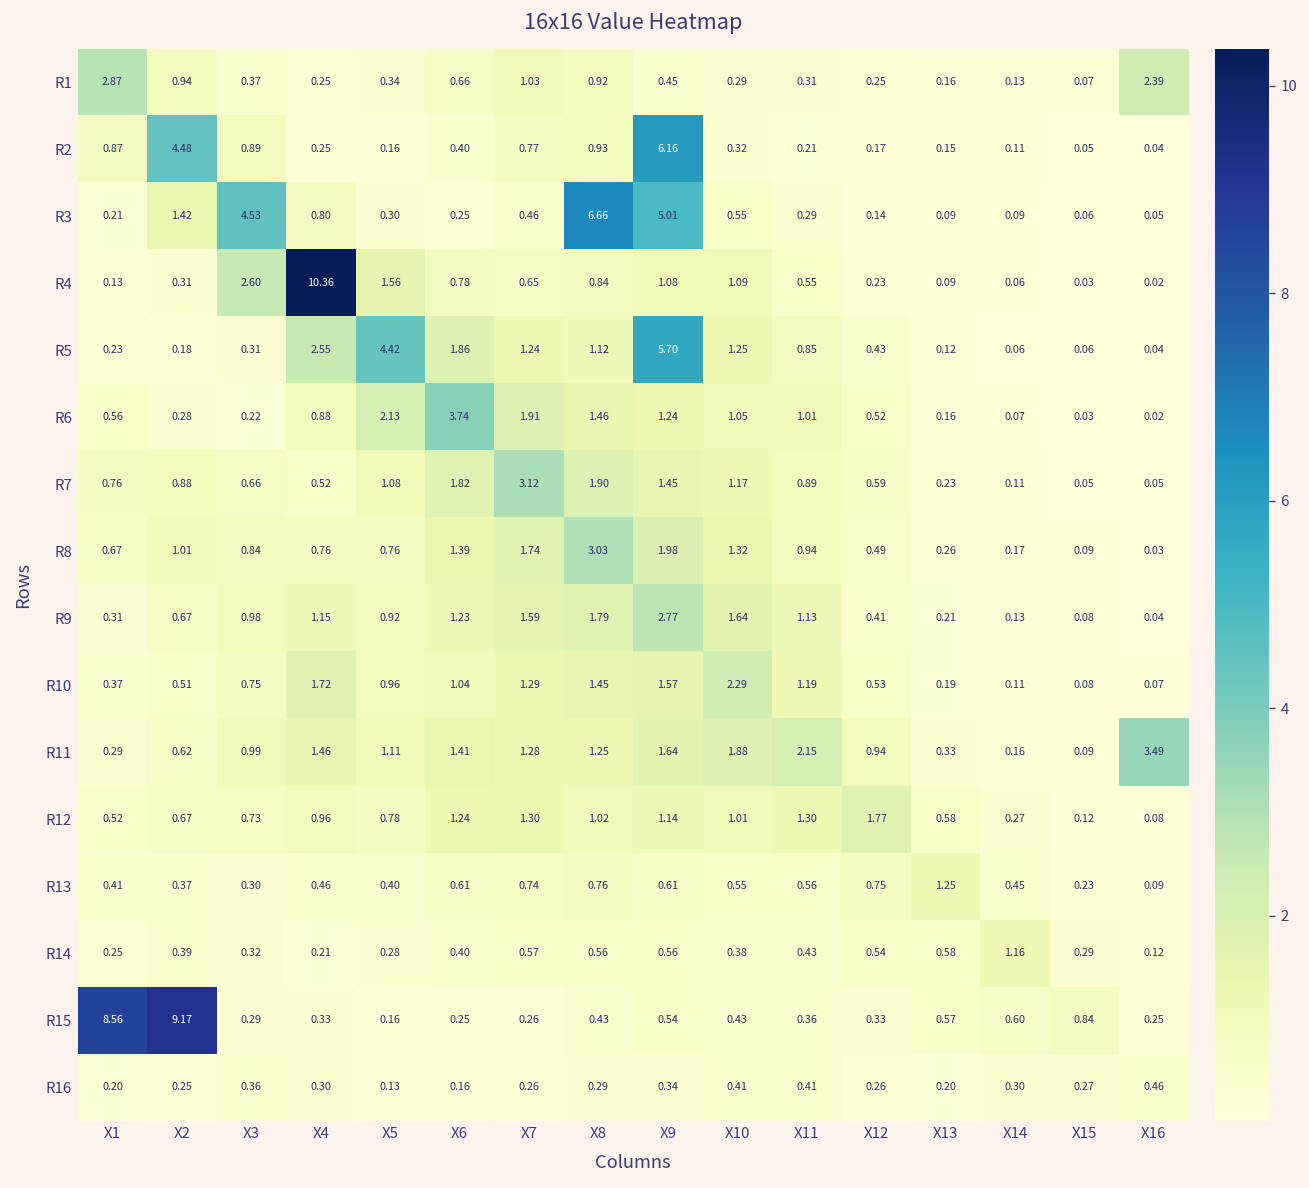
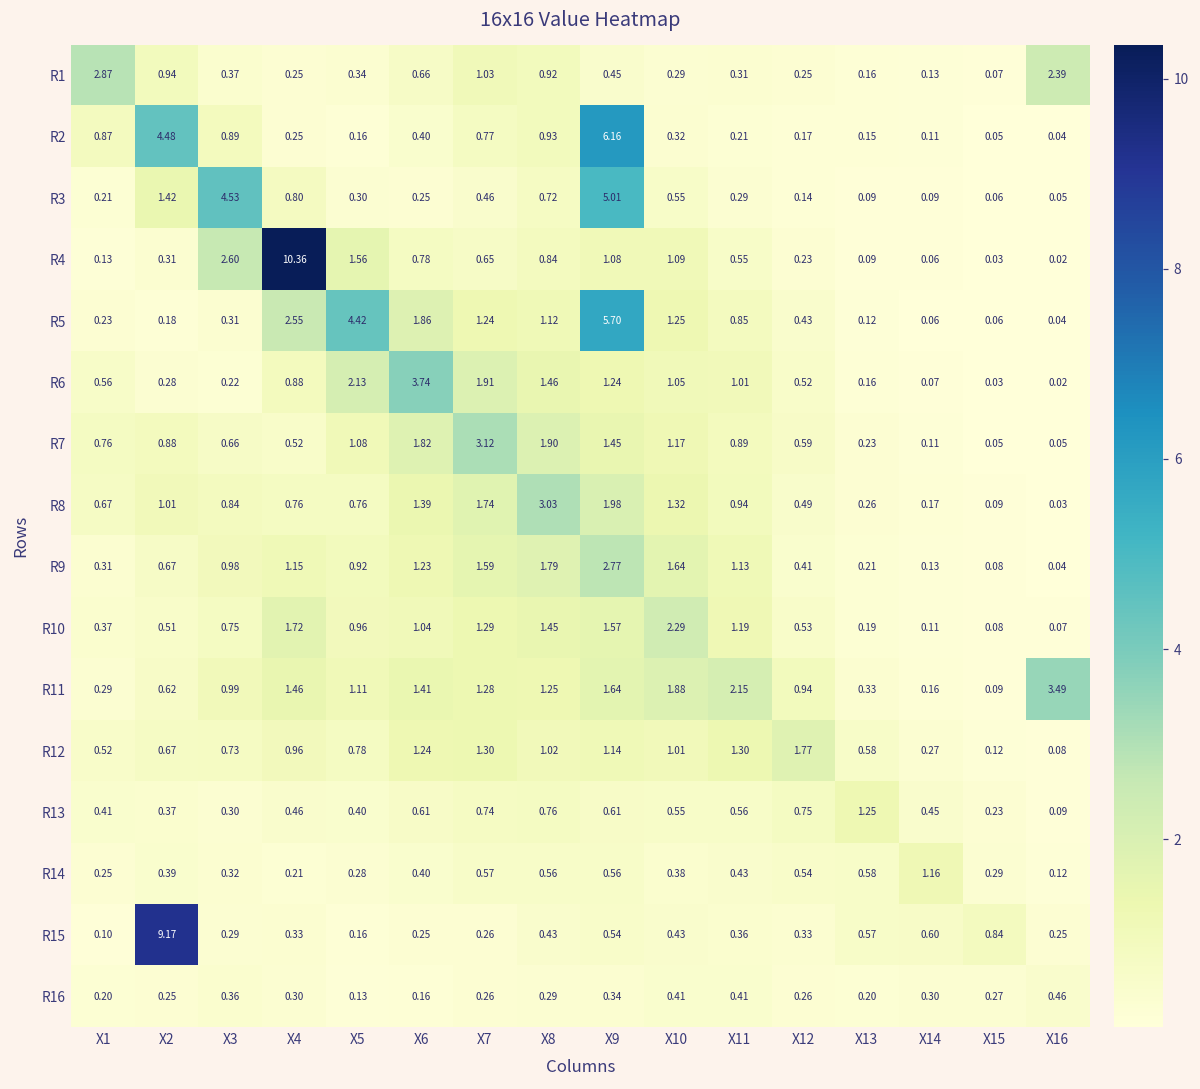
R3, X8: 6.66 -> 0.72
R15, X1: 8.56 -> 0.10
